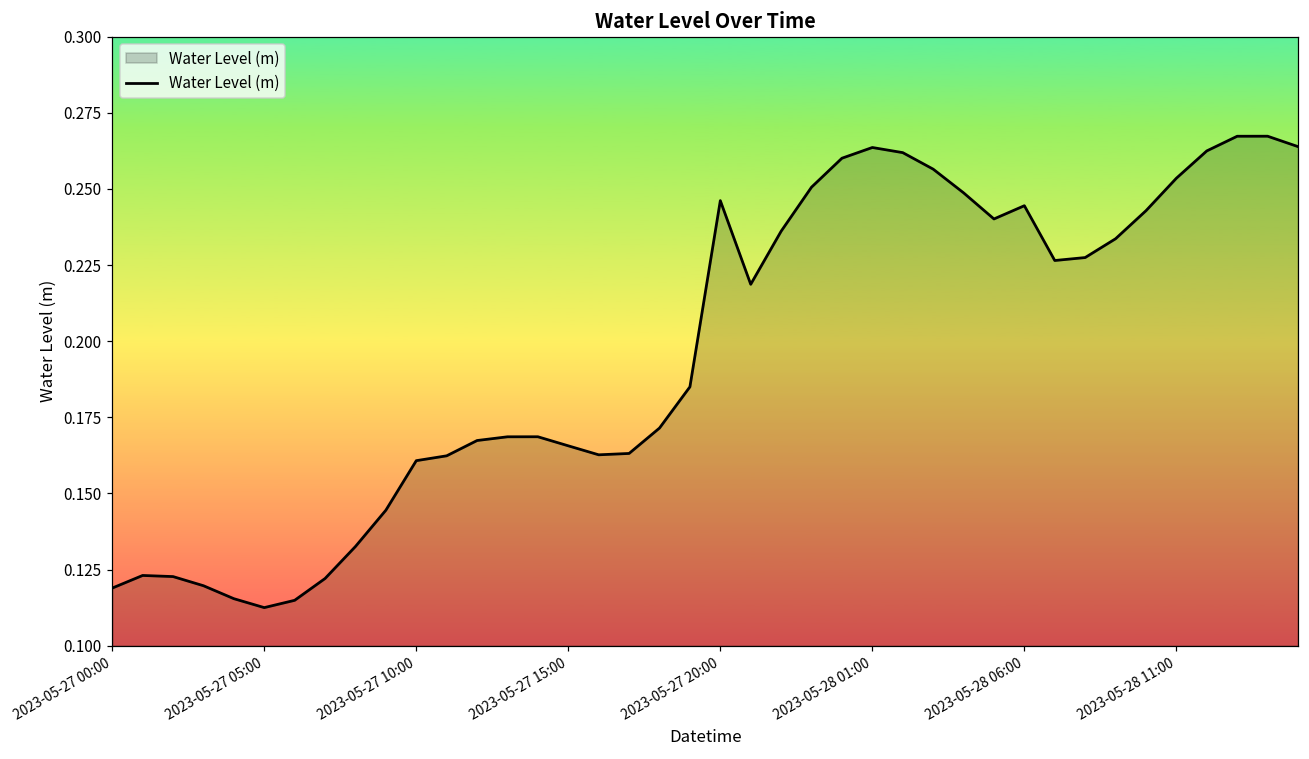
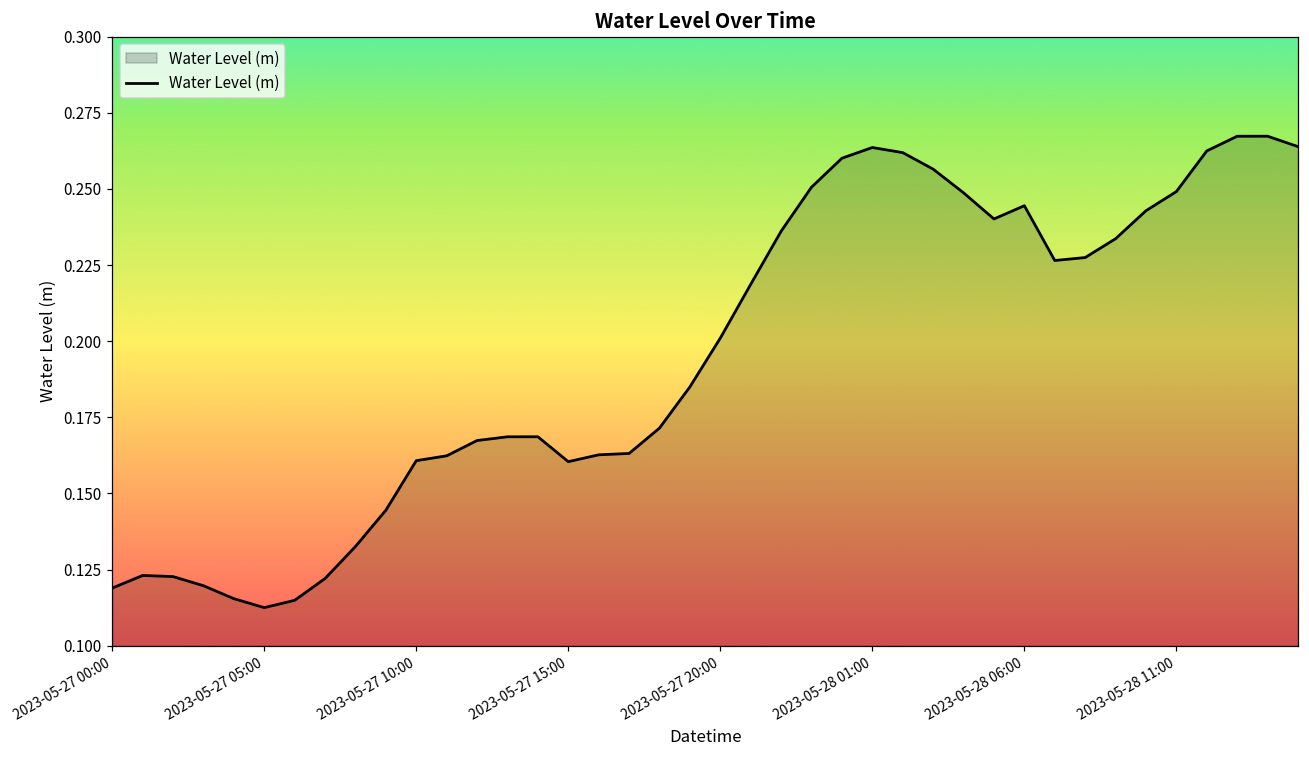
2023-05-27 15:00: 0.166 -> 0.160
2023-05-27 20:00: 0.246 -> 0.201
2023-05-28 11:00: 0.254 -> 0.249
